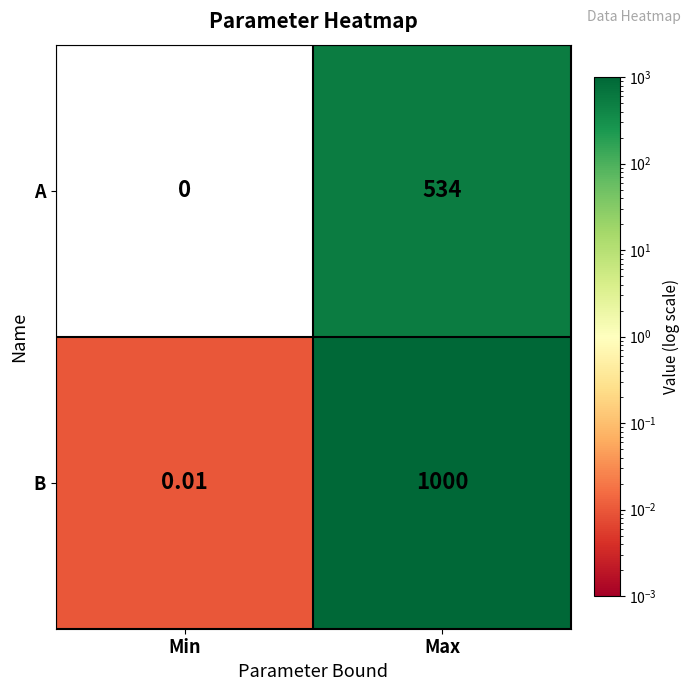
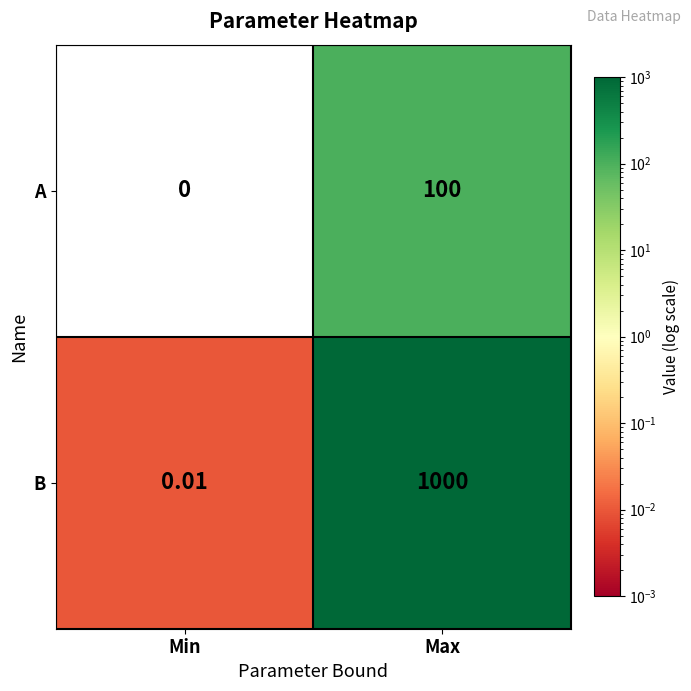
A, Max: 534 -> 100
